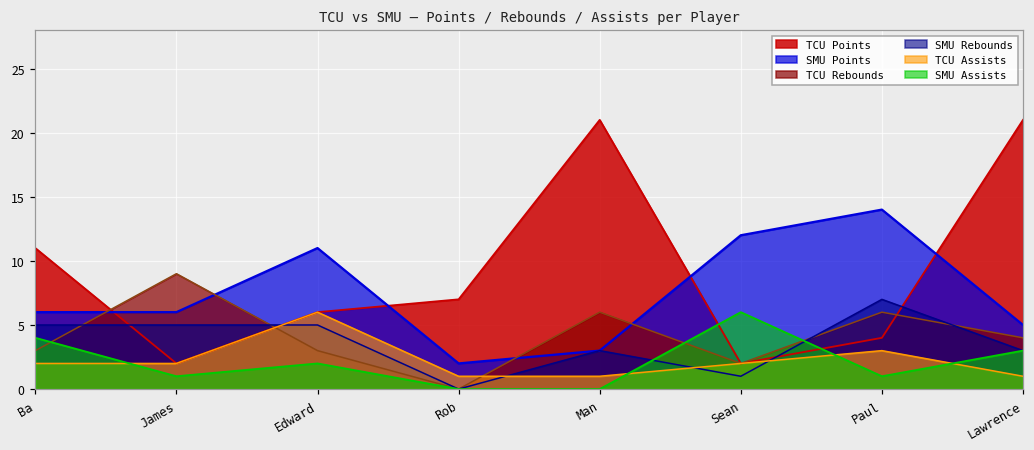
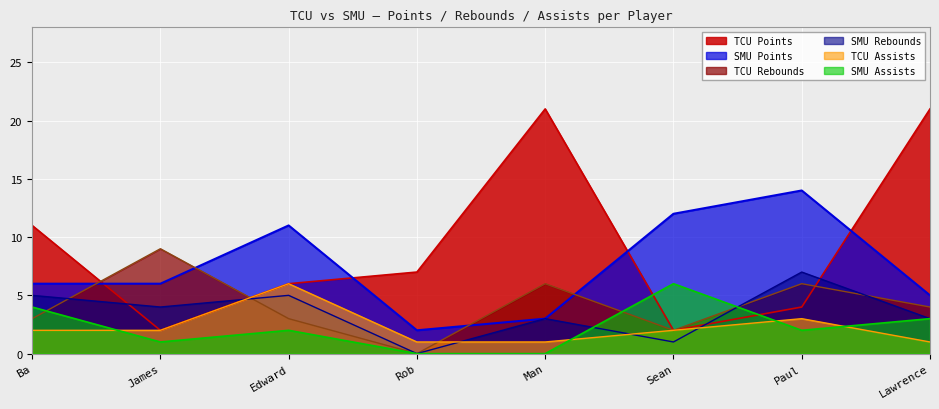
SMU Rebounds, James: 5 -> 4
SMU Assists, Paul: 1 -> 2
